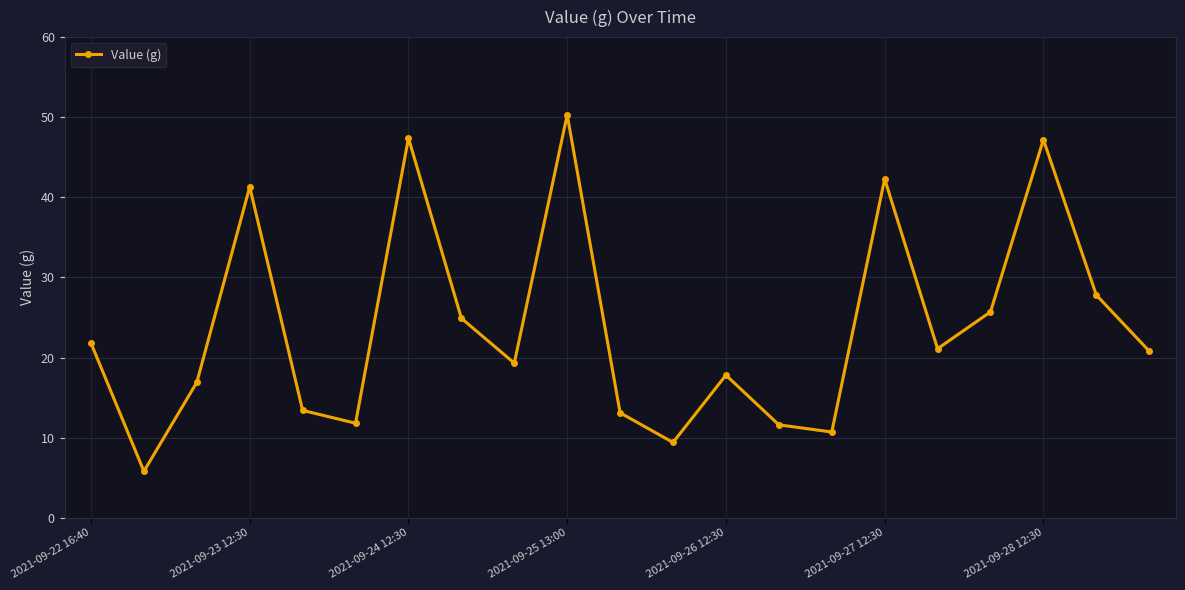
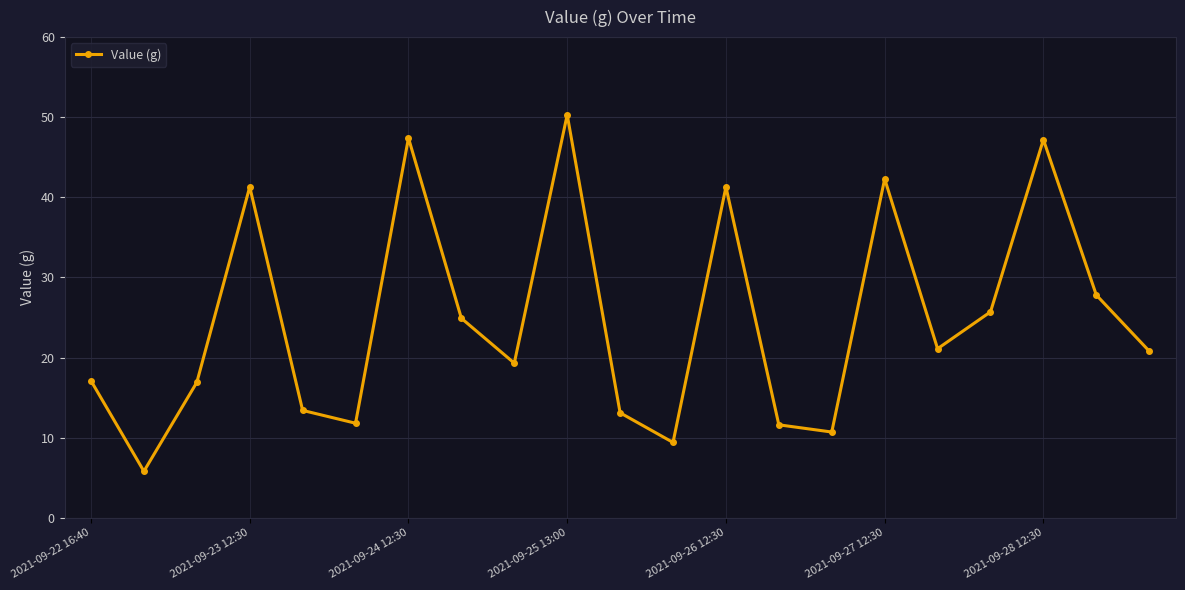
2021-09-22 16:40: 22 -> 17
2021-09-26 12:30: 18 -> 41
